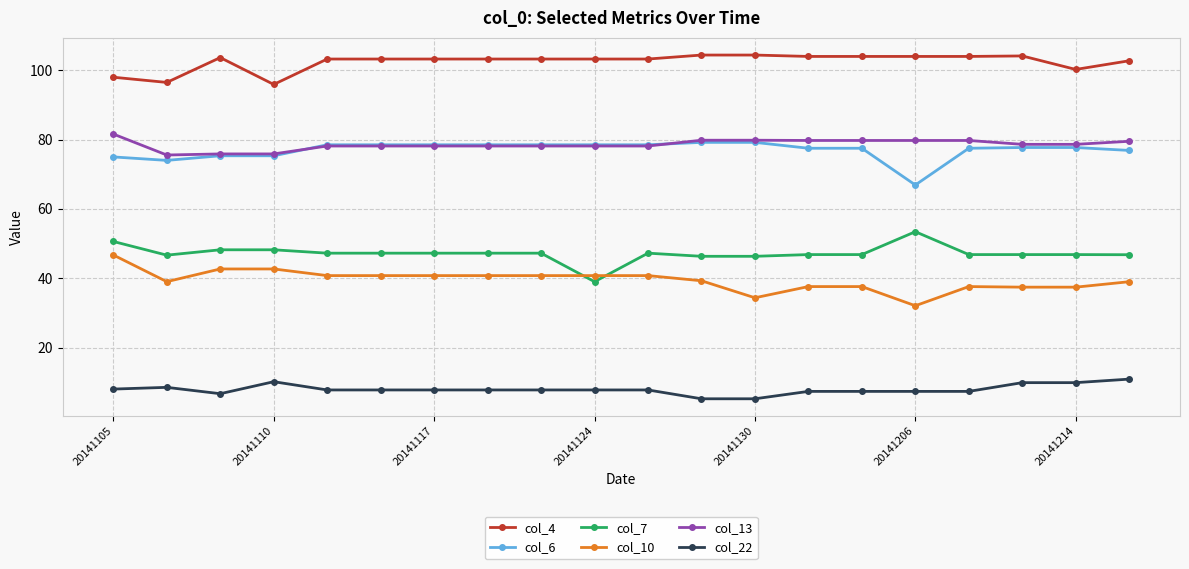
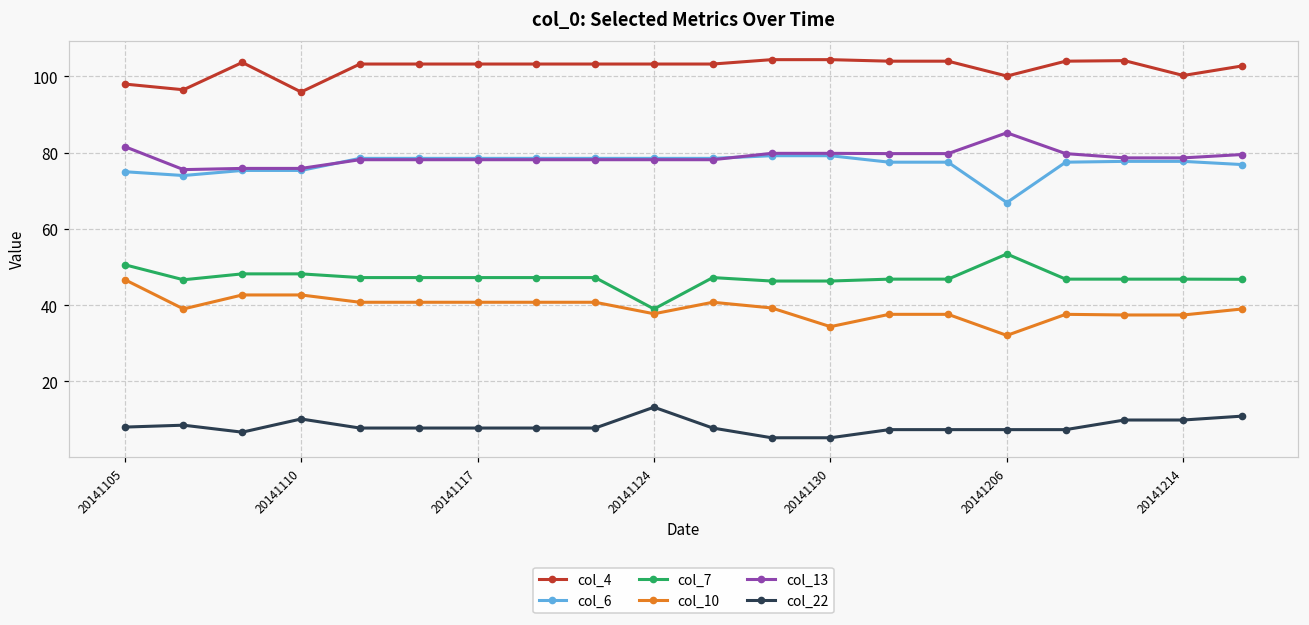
col_10, 20141124: 41 -> 38
col_22, 20141124: 8 -> 13
col_4, 20141206: 104 -> 100
col_13, 20141206: 80 -> 85
